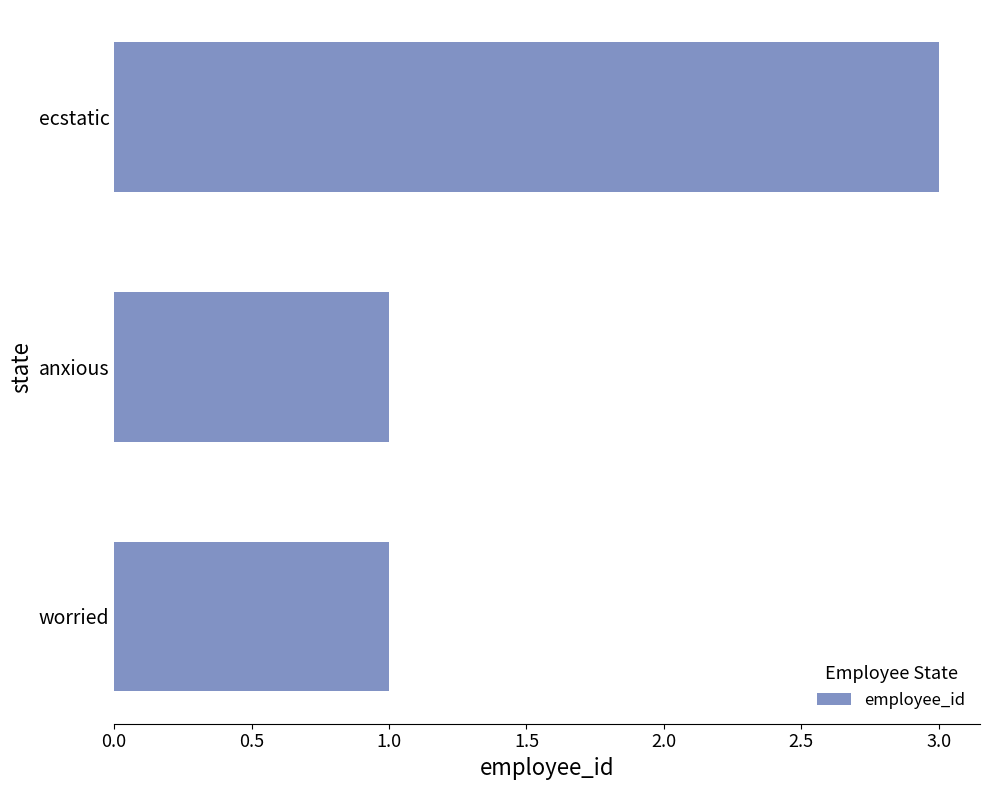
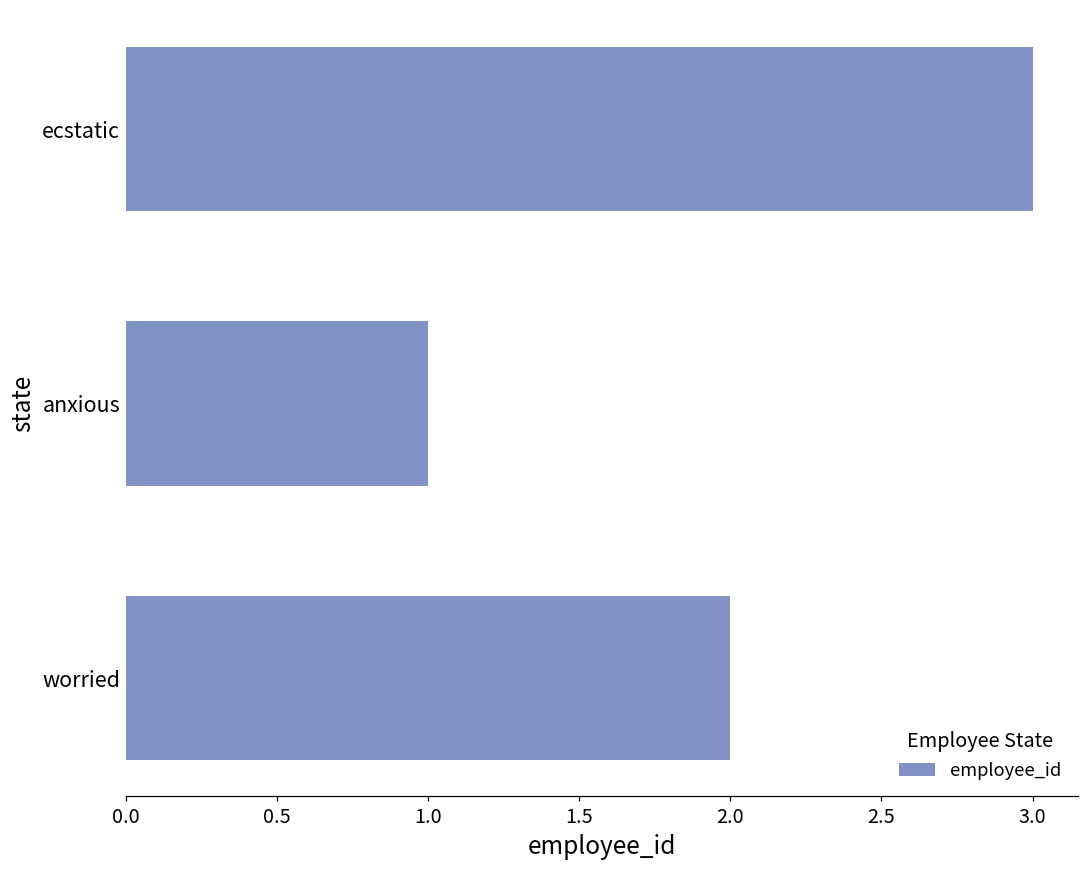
worried: 1 -> 2
